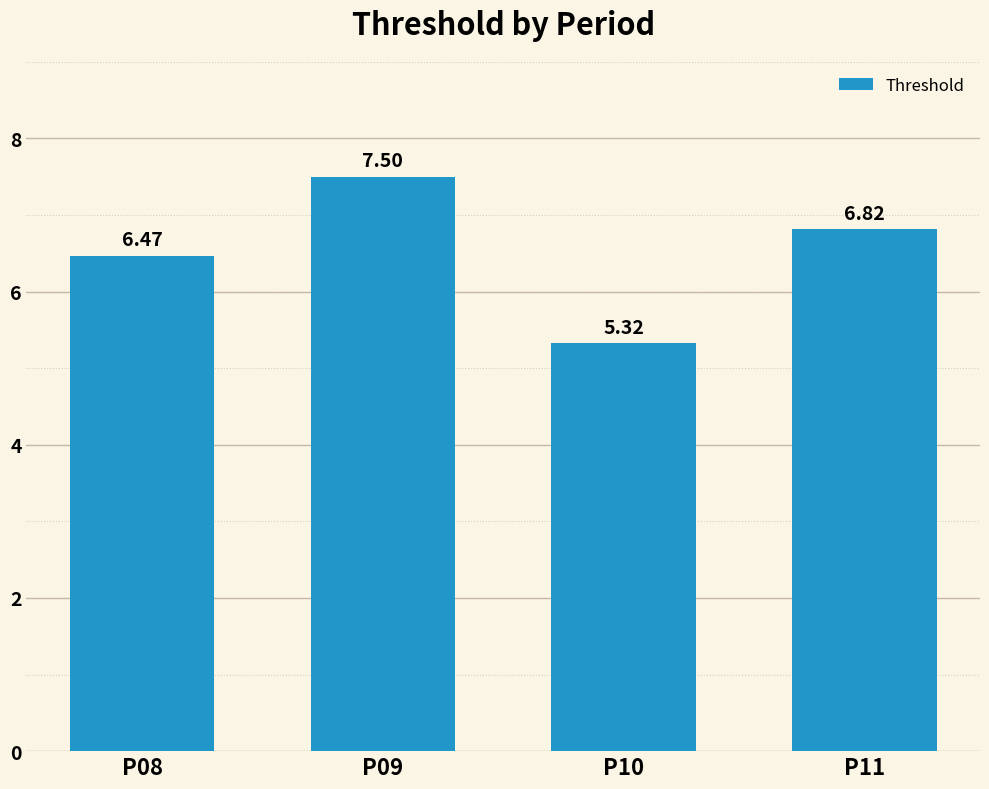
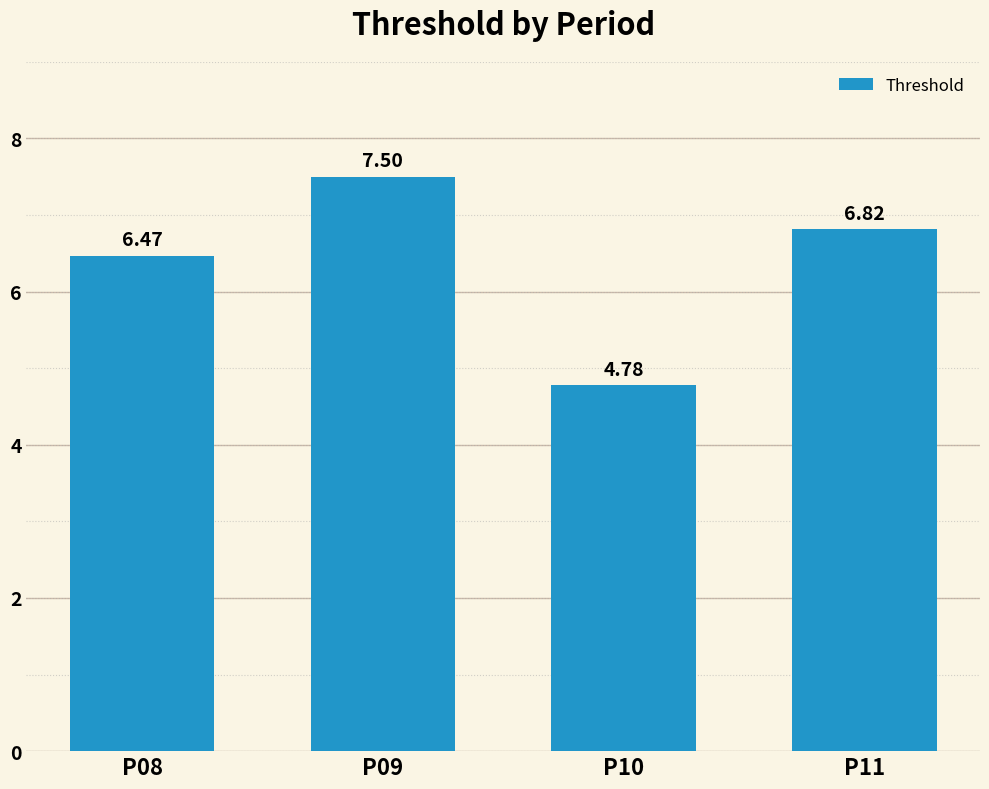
P10: 5.32 -> 4.78
